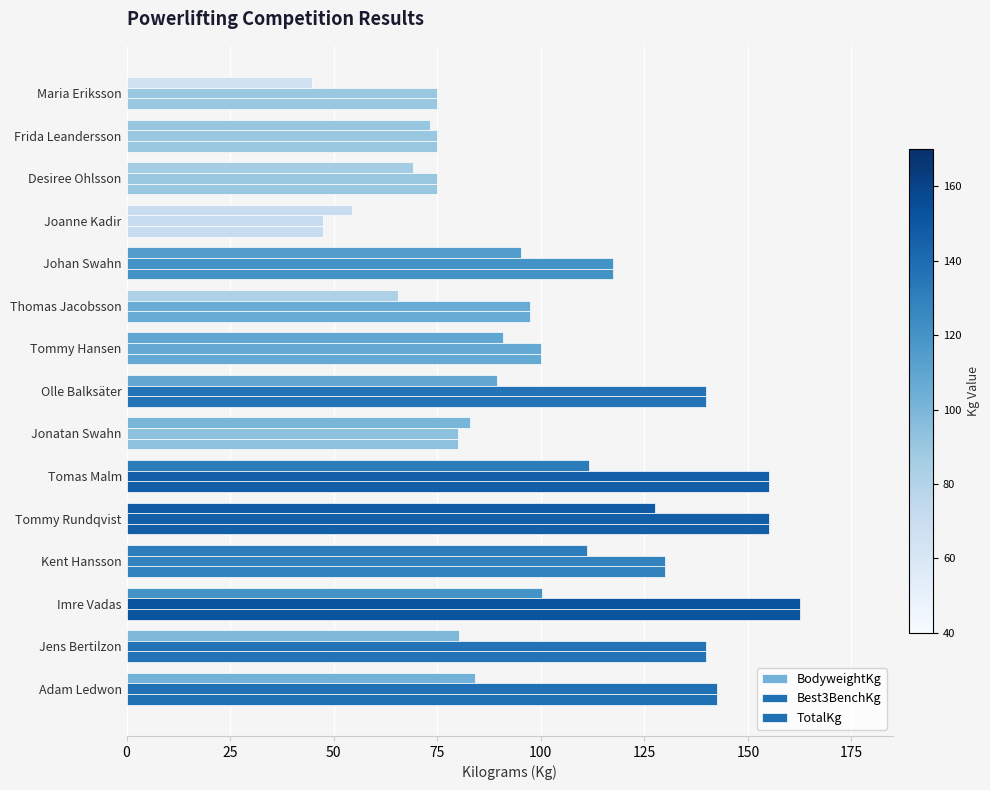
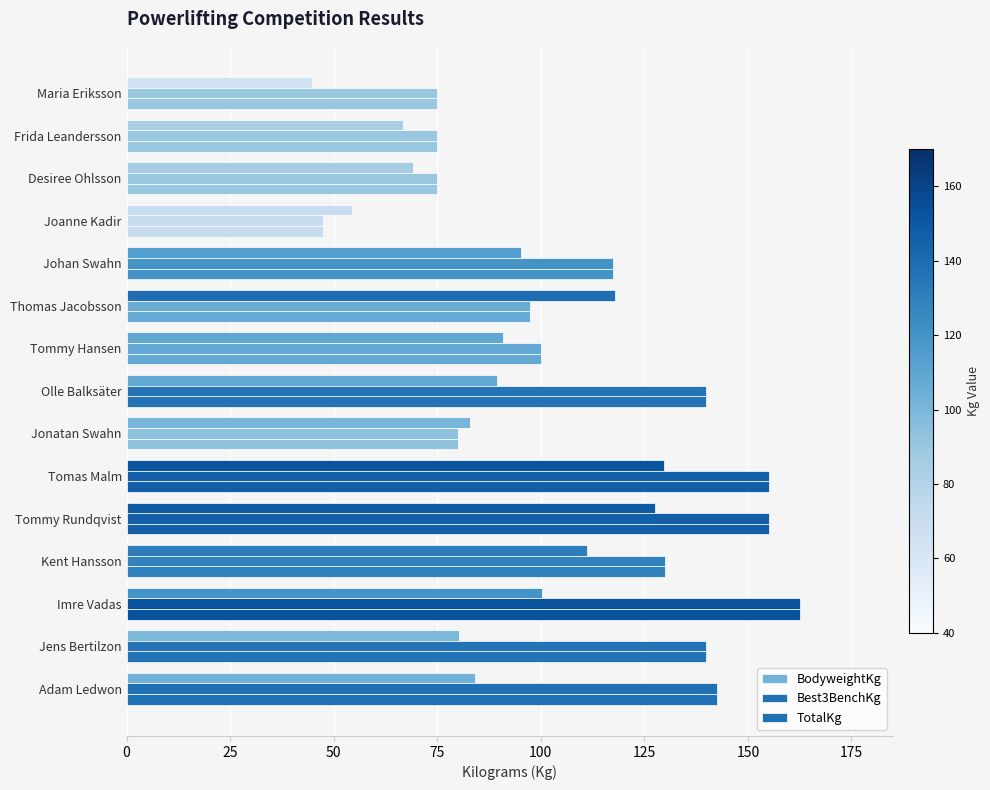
BodyweightKg, Frida Leandersson: 73 -> 67
BodyweightKg, Thomas Jacobsson: 65 -> 118
BodyweightKg, Tomas Malm: 112 -> 130
